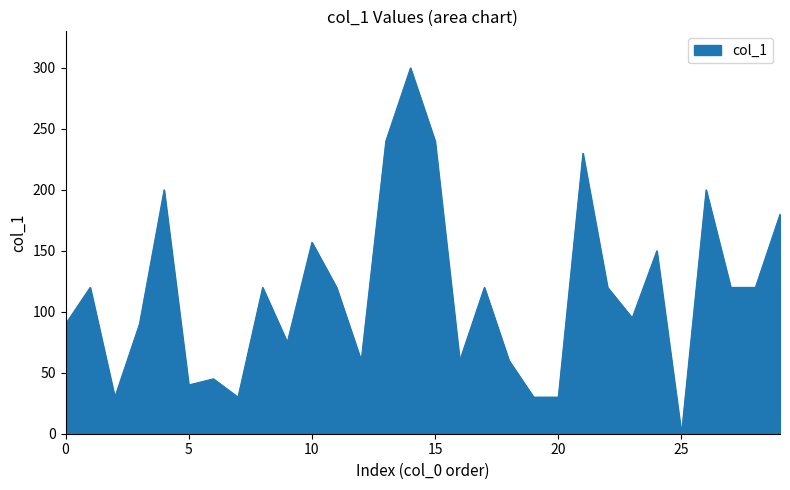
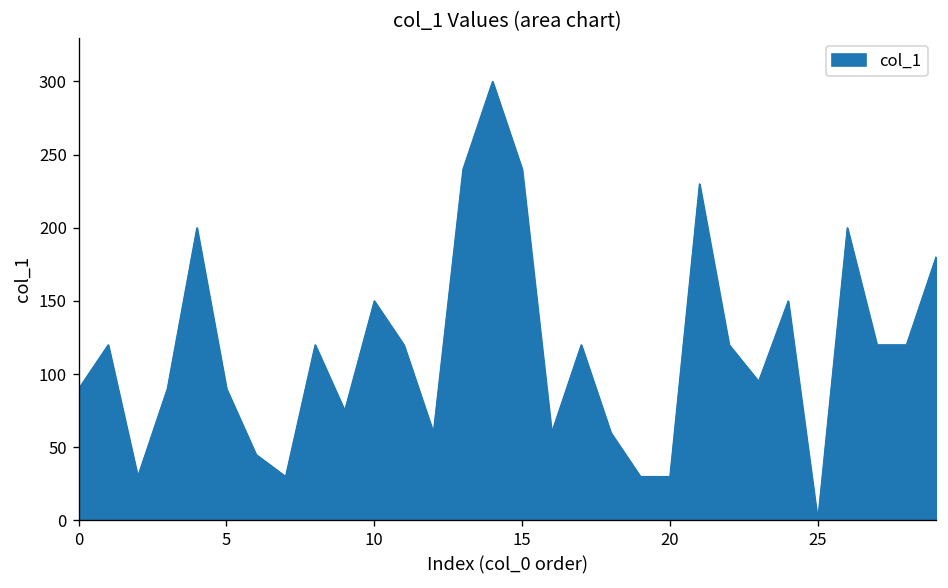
5: 40 -> 90
10: 157 -> 150
